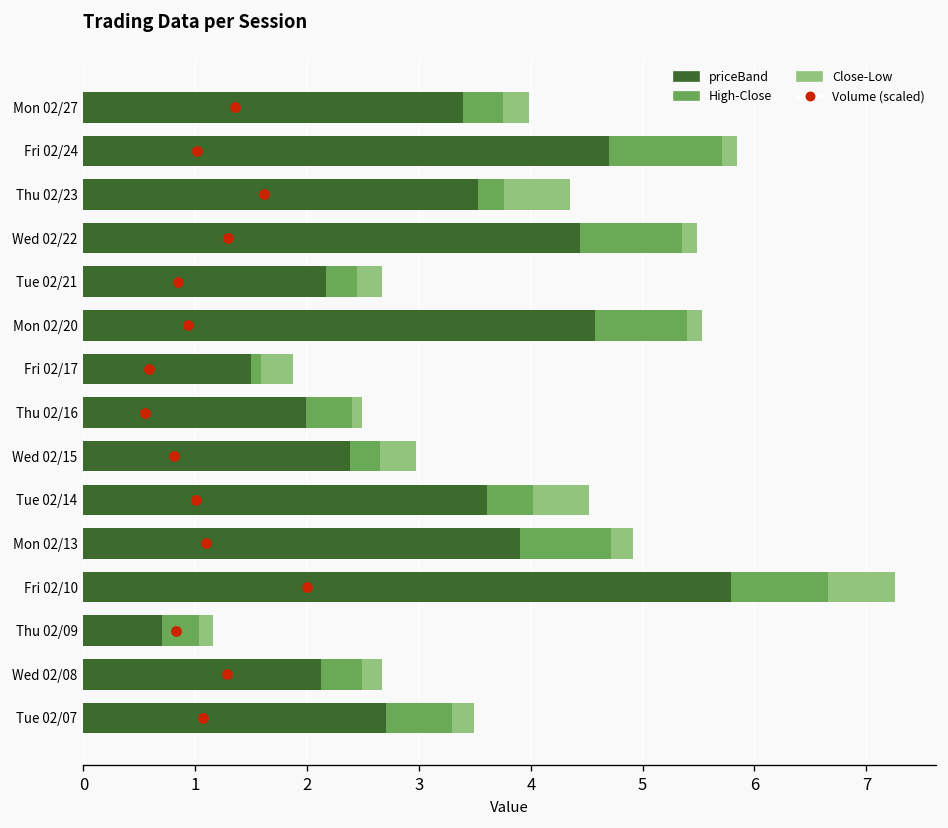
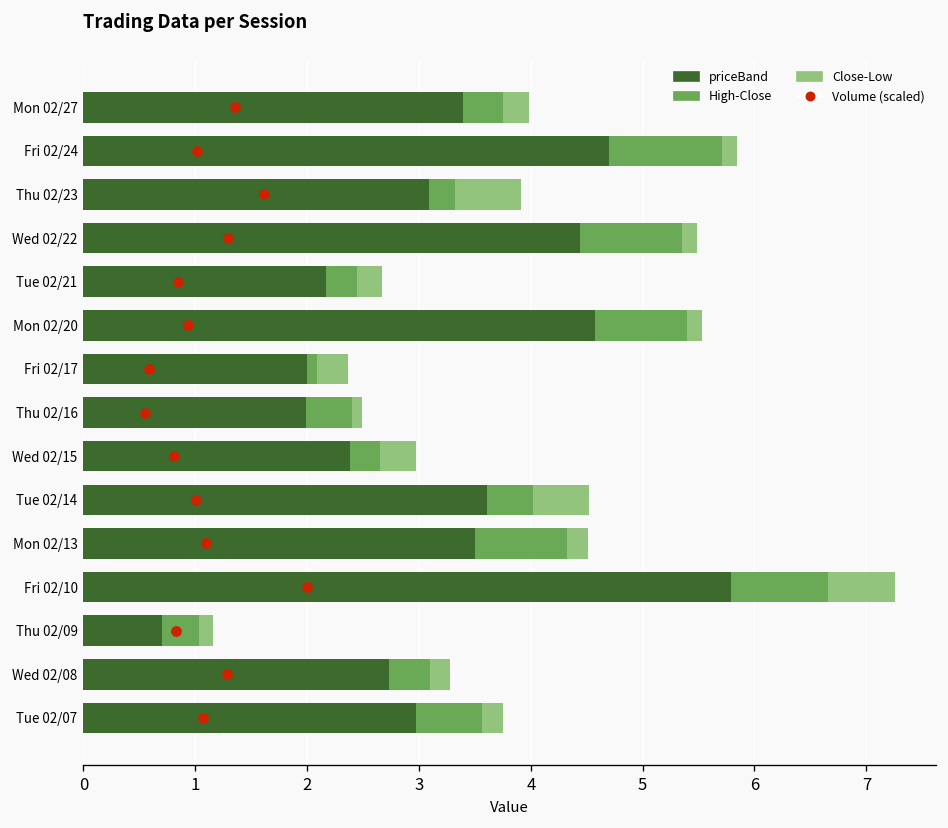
priceBand, Thu 02/23: 3.5 -> 3.1
priceBand, Fri 02/17: 1.5 -> 2.0
priceBand, Mon 02/13: 3.9 -> 3.5
priceBand, Wed 02/08: 2.1 -> 2.7
priceBand, Tue 02/07: 2.7 -> 3.0
